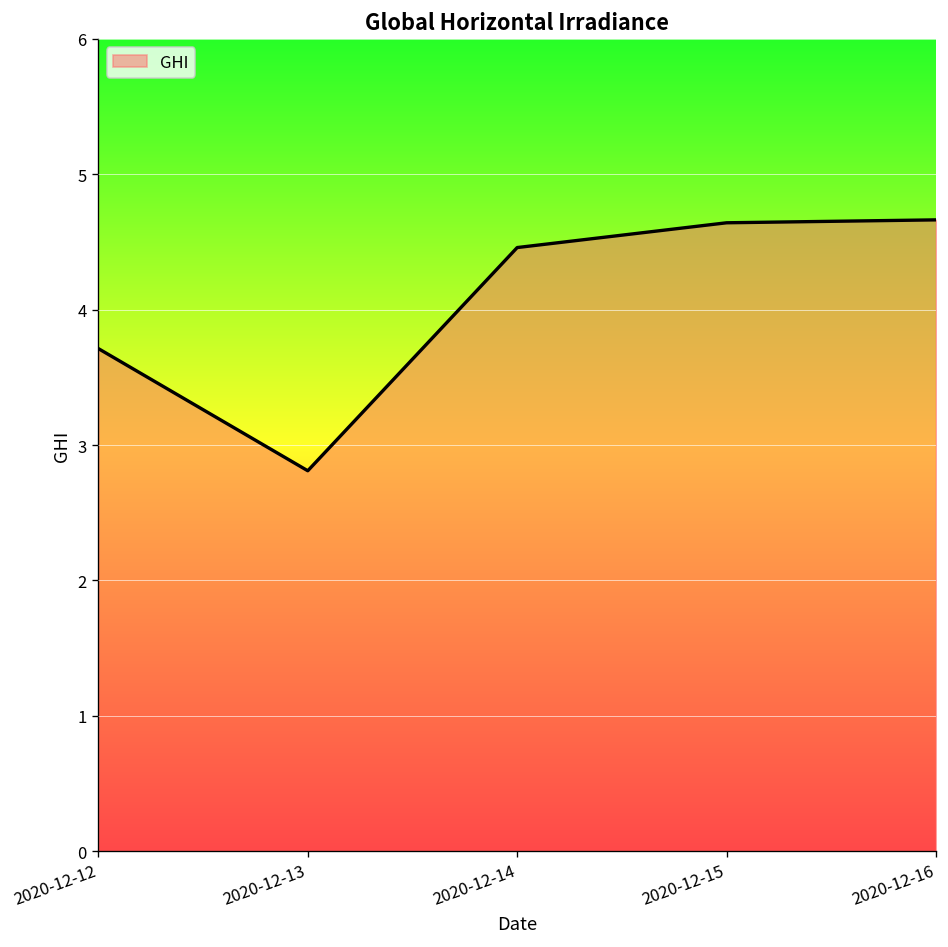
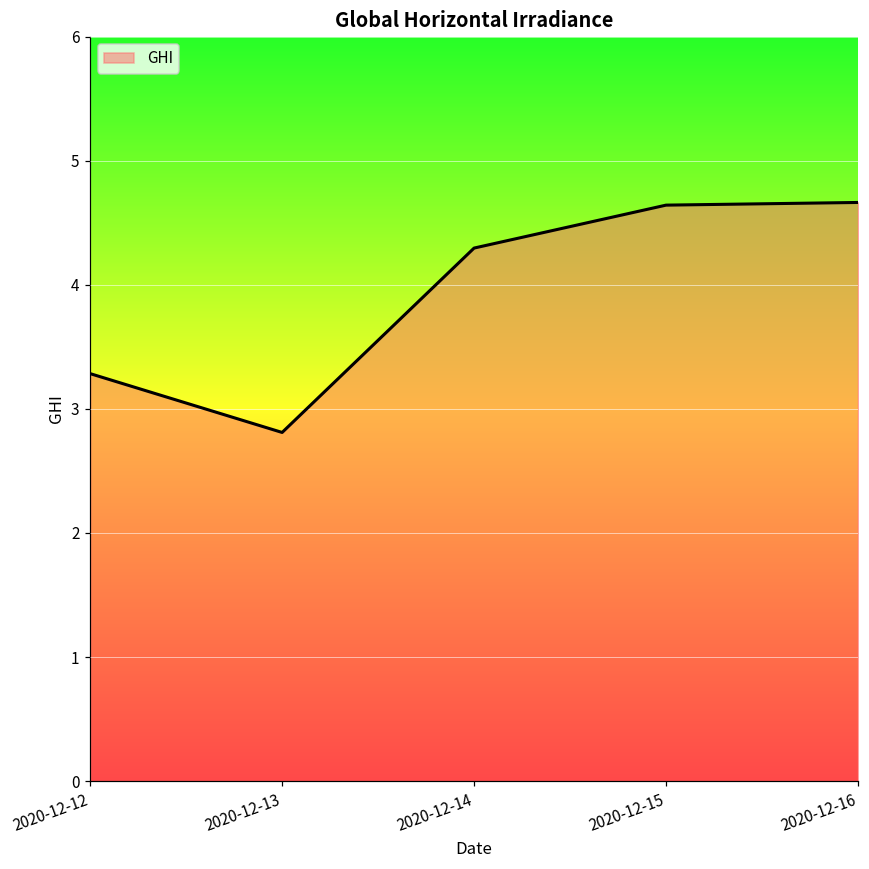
2020-12-12: 3.71 -> 3.28
2020-12-14: 4.46 -> 4.30
